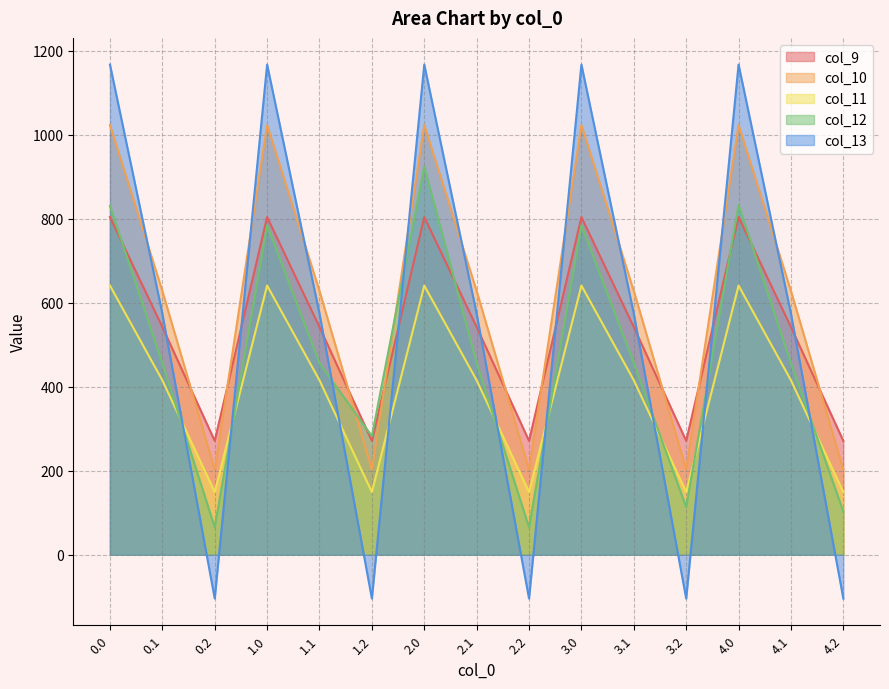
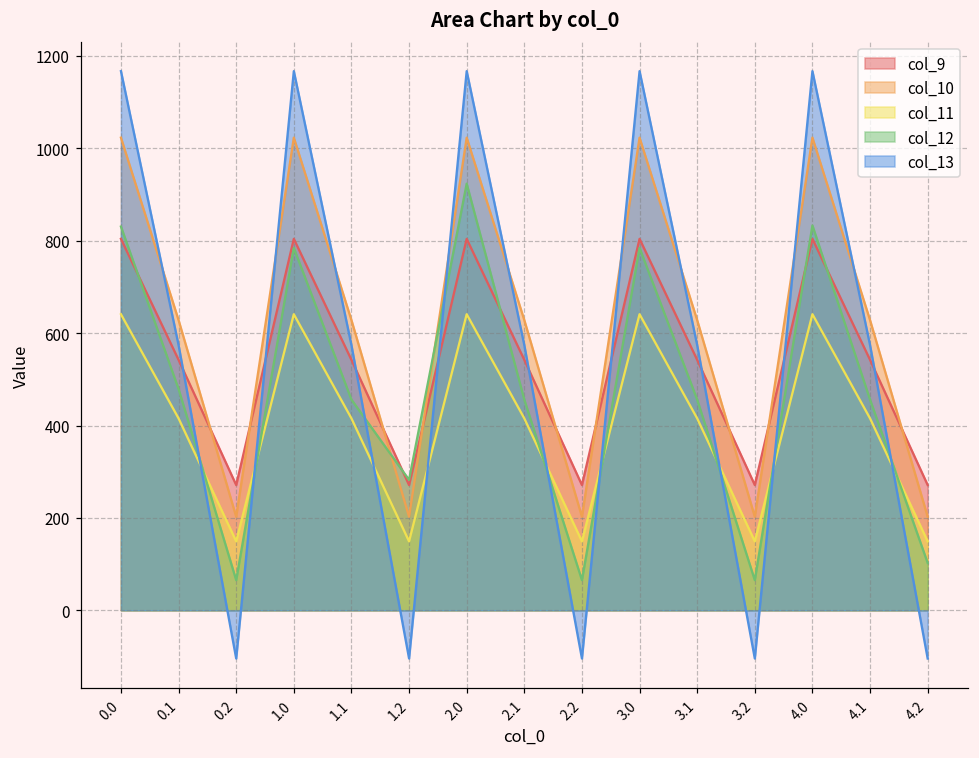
col_12, 0.1: 460 -> 480
col_12, 3.2: 110 -> 70
